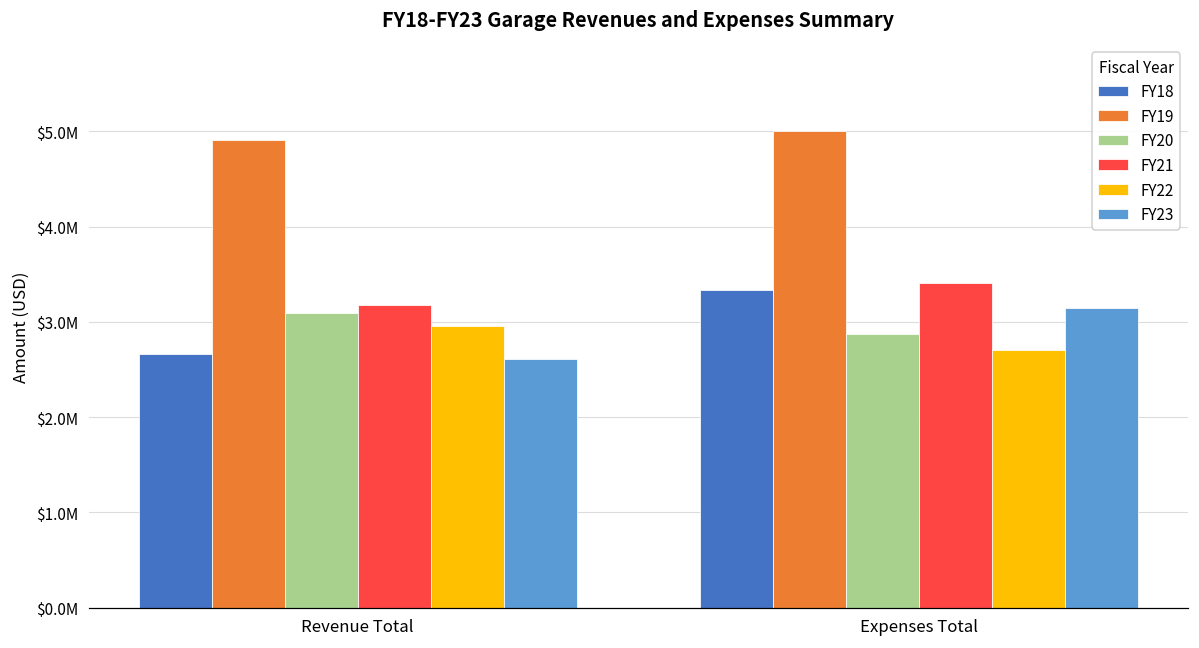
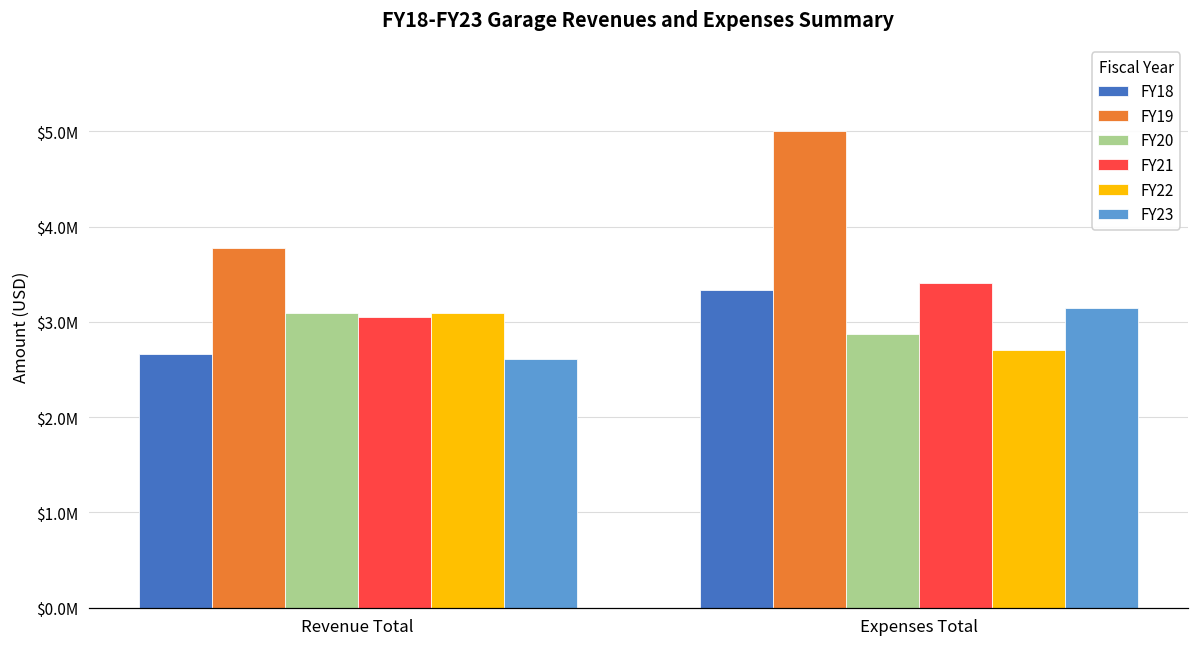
FY19, Revenue Total: $4900000 -> $3800000
FY21, Revenue Total: $3200000 -> $3000000
FY22, Revenue Total: $3000000 -> $3100000
